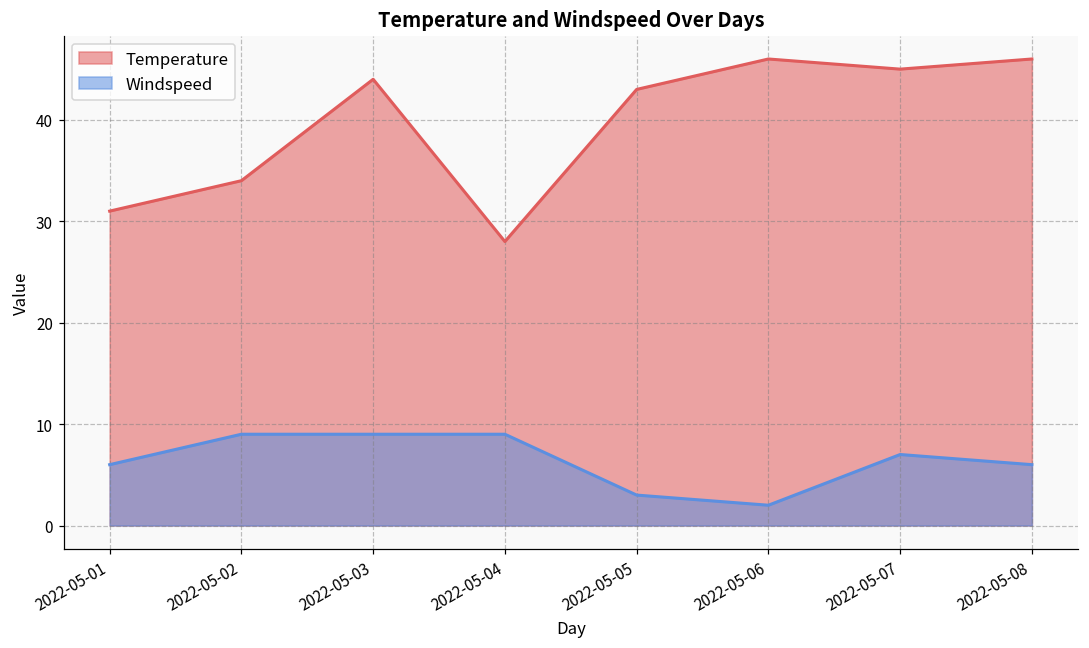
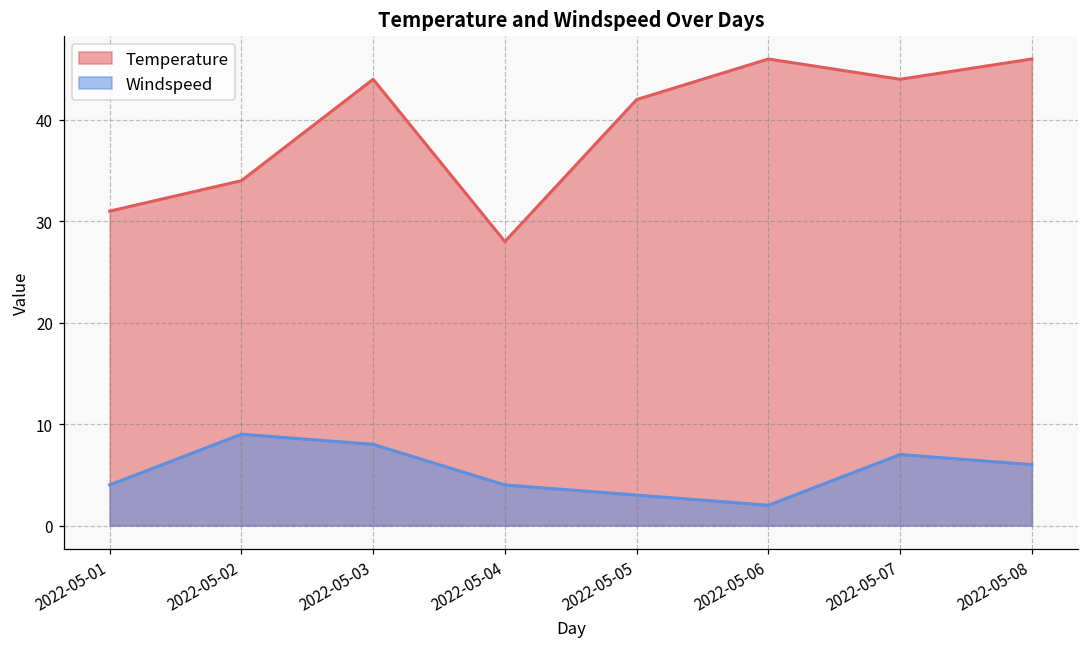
Windspeed, 2022-05-01: 6 -> 4
Windspeed, 2022-05-03: 9 -> 8
Windspeed, 2022-05-04: 9 -> 4
Temperature, 2022-05-05: 43 -> 42
Temperature, 2022-05-07: 45 -> 44
